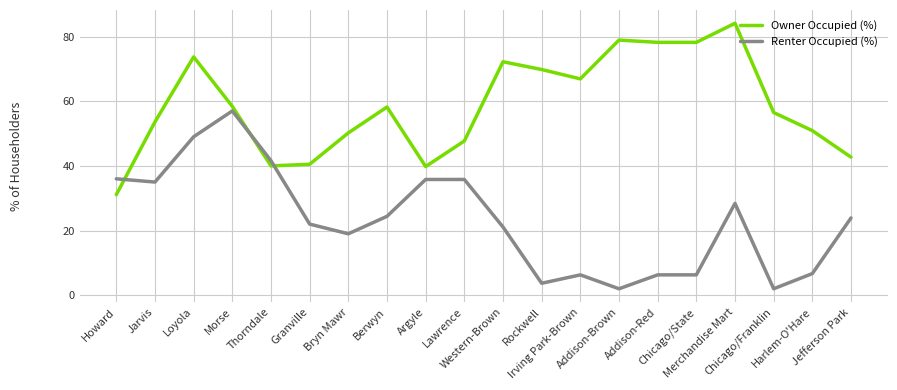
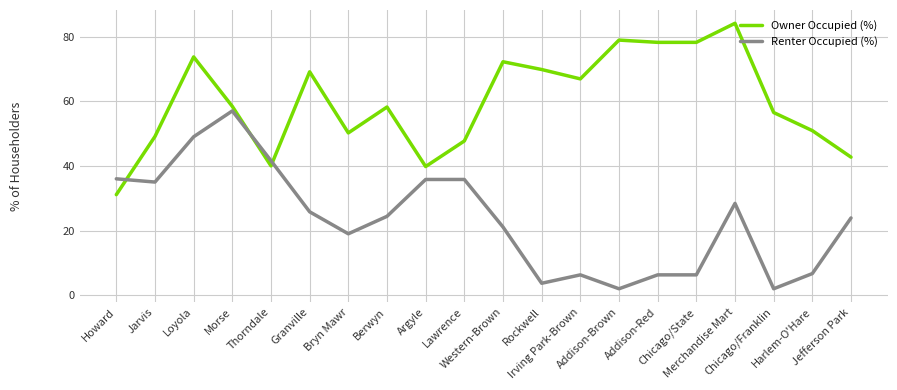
Owner Occupied (%), Jarvis: 54 -> 49
Owner Occupied (%), Granville: 41 -> 69
Renter Occupied (%), Granville: 22 -> 26
